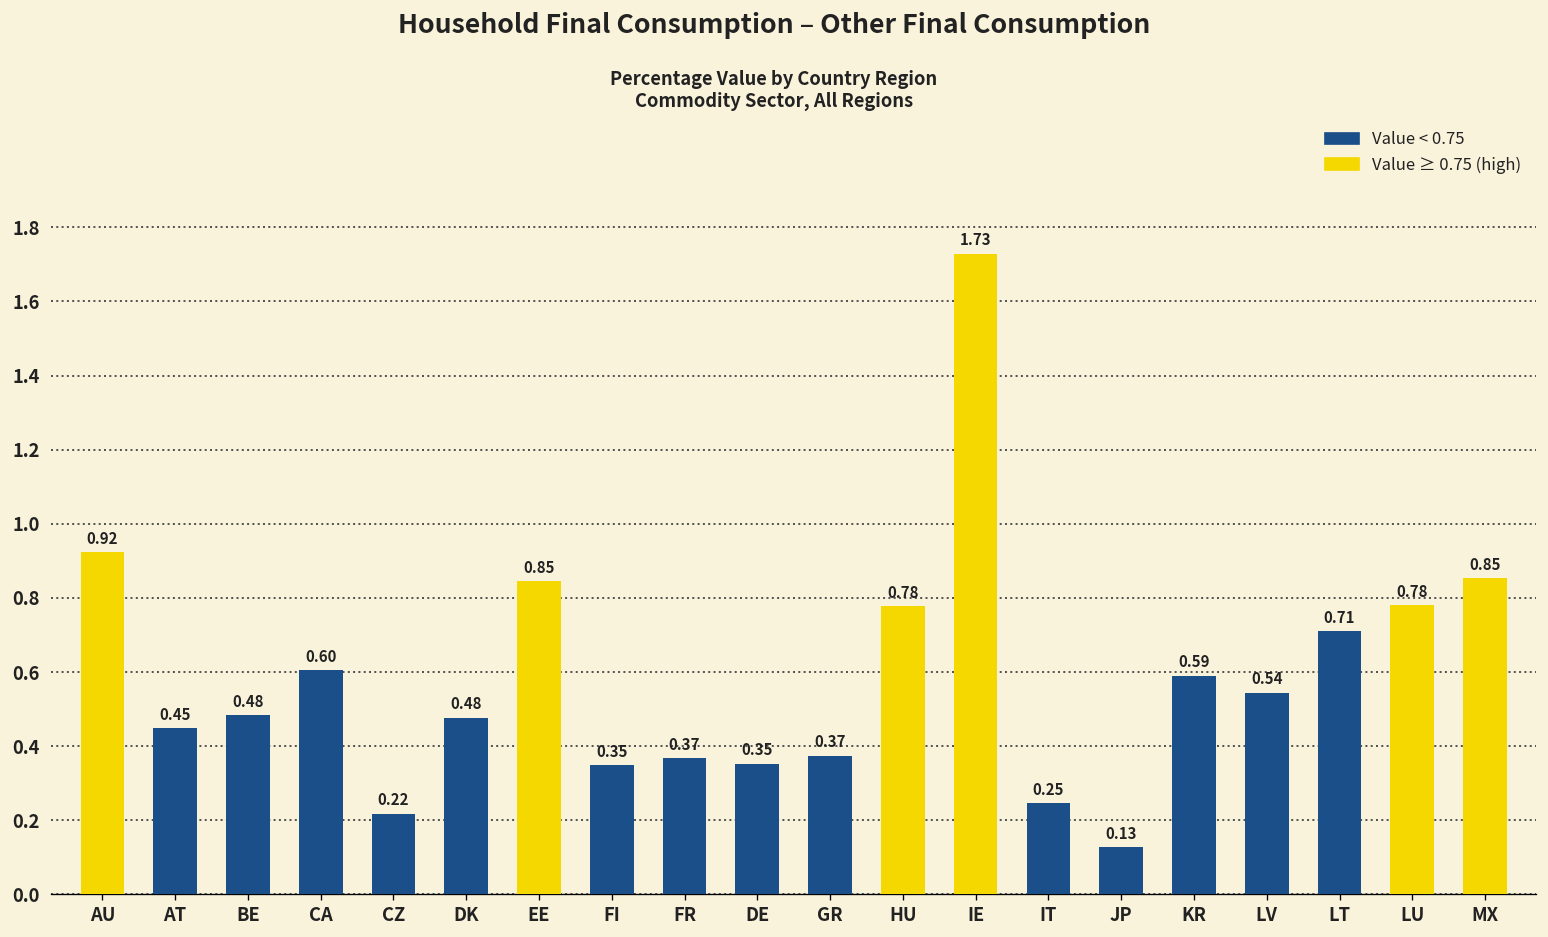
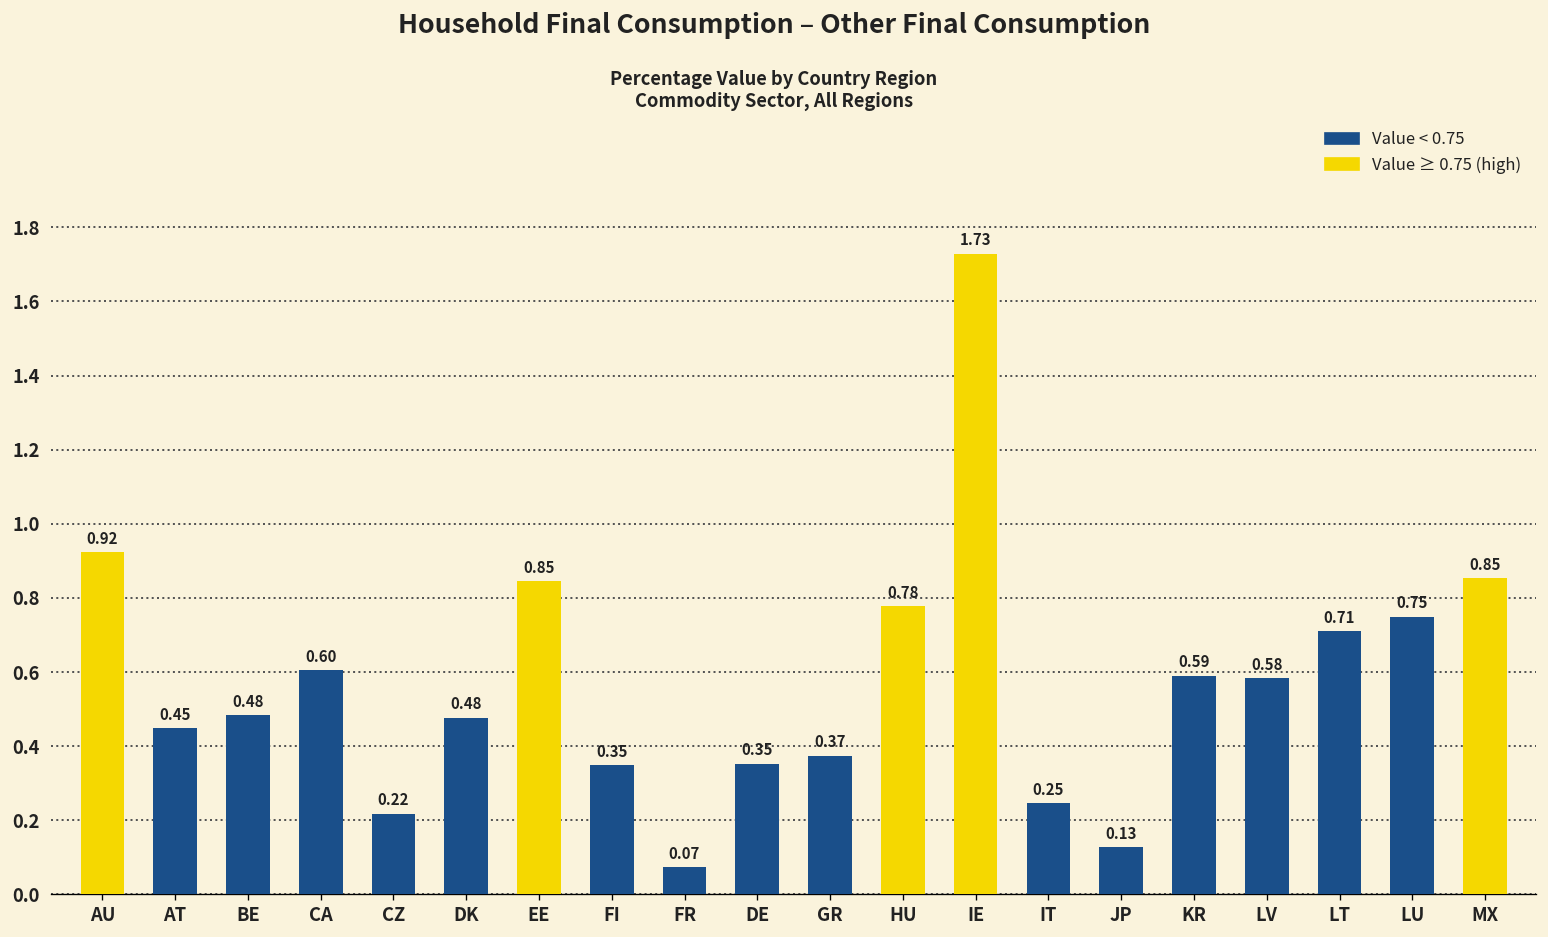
FR: 0.37 -> 0.07
LV: 0.54 -> 0.58
LU: 0.78 -> 0.75
